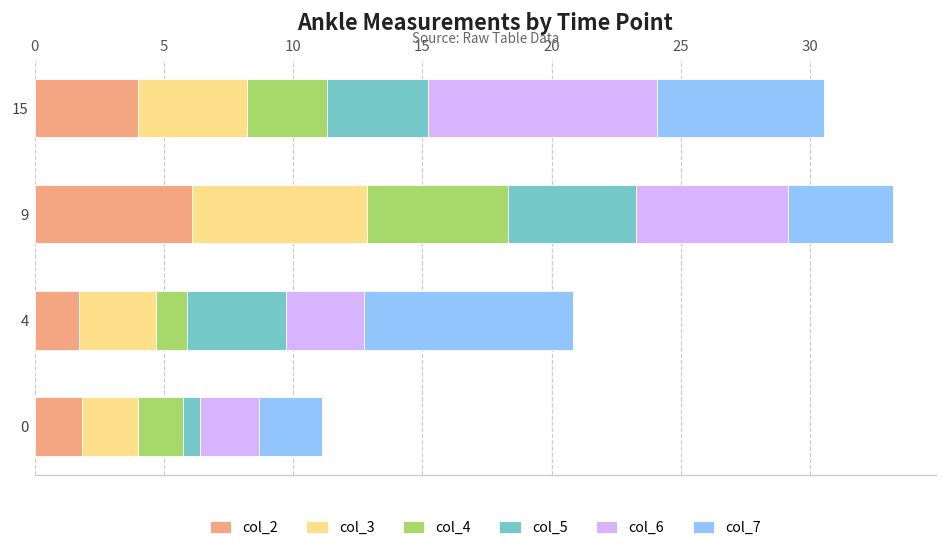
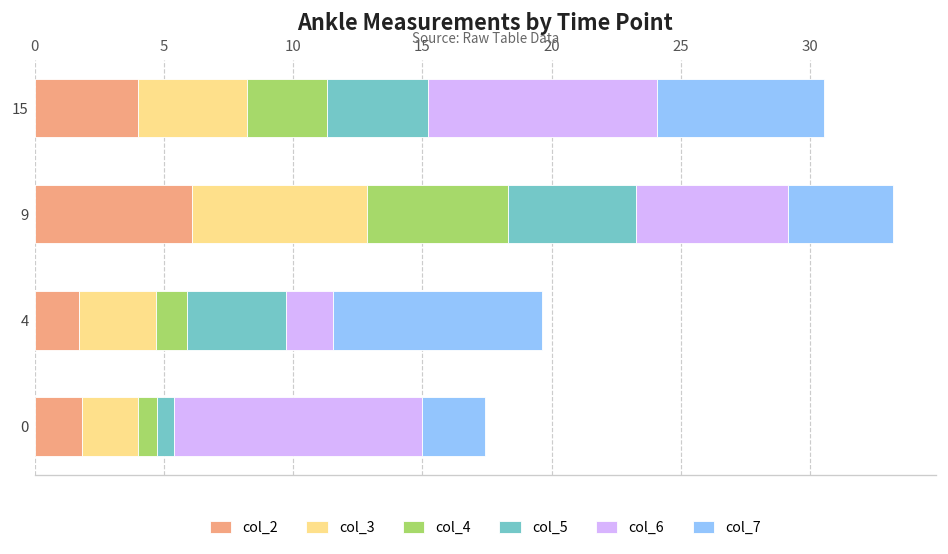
col_6, 4: 3.0 -> 1.8
col_4, 0: 1.7 -> 0.7
col_6, 0: 2.3 -> 9.6
